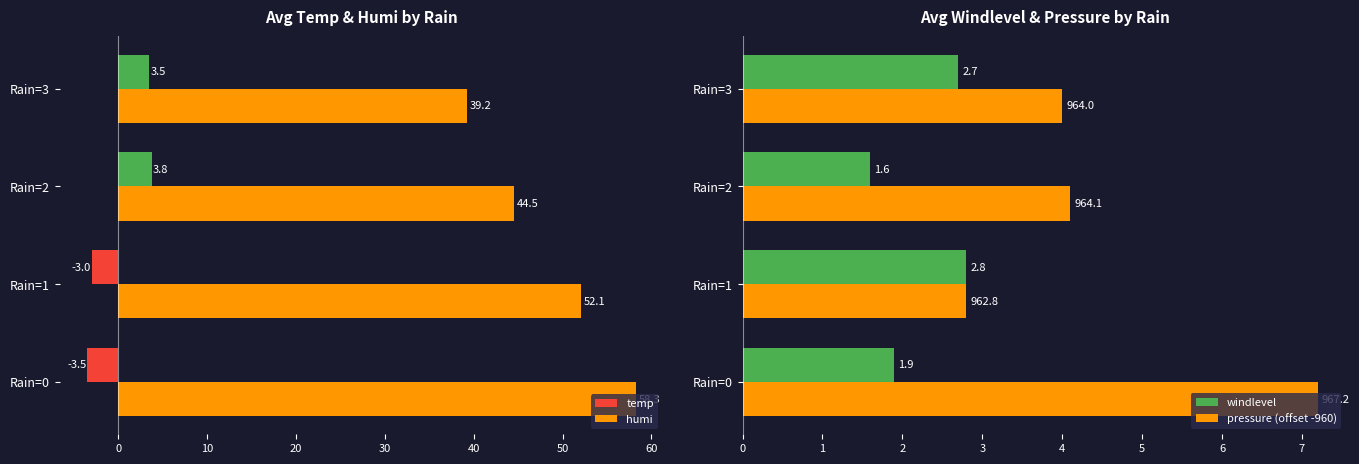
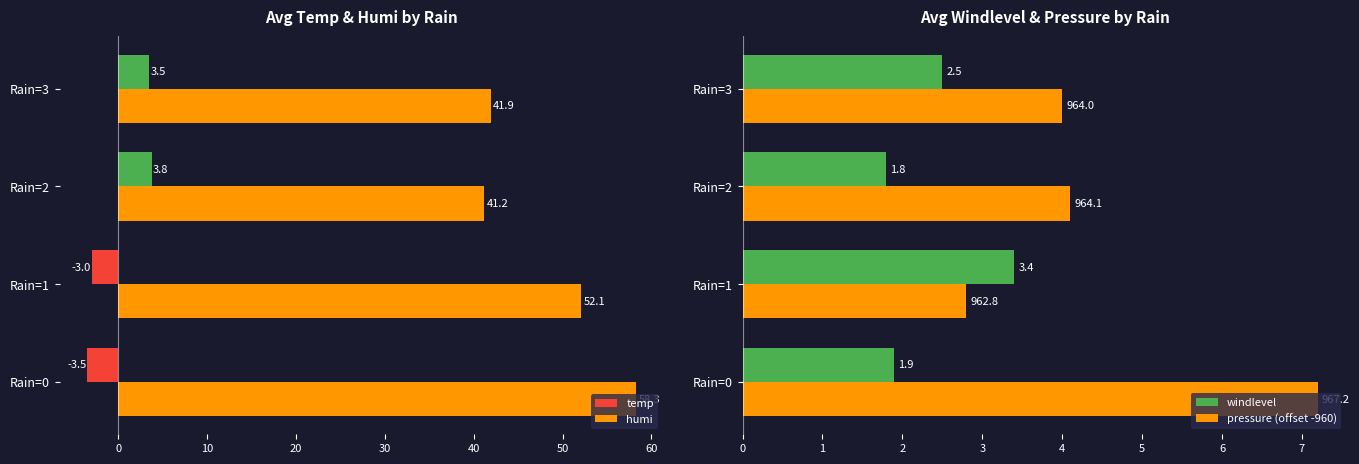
Avg Temp & Humi by Rain, humi, Rain=3: 39.2 -> 41.9
Avg Temp & Humi by Rain, humi, Rain=2: 44.5 -> 41.2
Avg Windlevel & Pressure by Rain, windlevel, Rain=3: 2.7 -> 2.5
Avg Windlevel & Pressure by Rain, windlevel, Rain=2: 1.6 -> 1.8
Avg Windlevel & Pressure by Rain, windlevel, Rain=1: 2.8 -> 3.4
